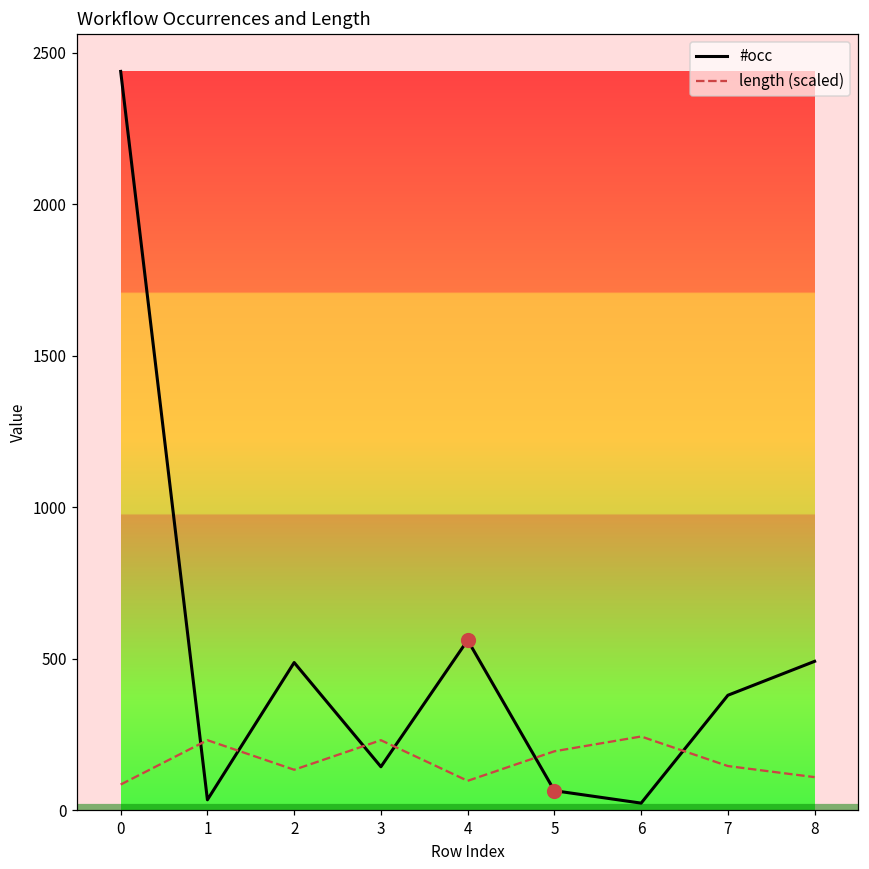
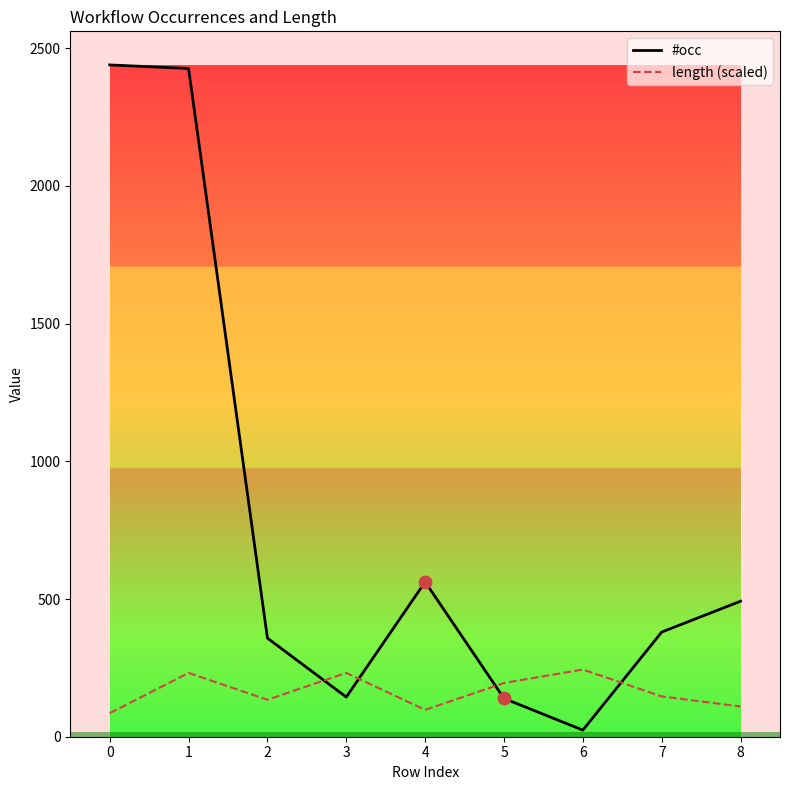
#occ, 1: 40 -> 2430
#occ, 2: 490 -> 360
#occ, 5: 70 -> 140
